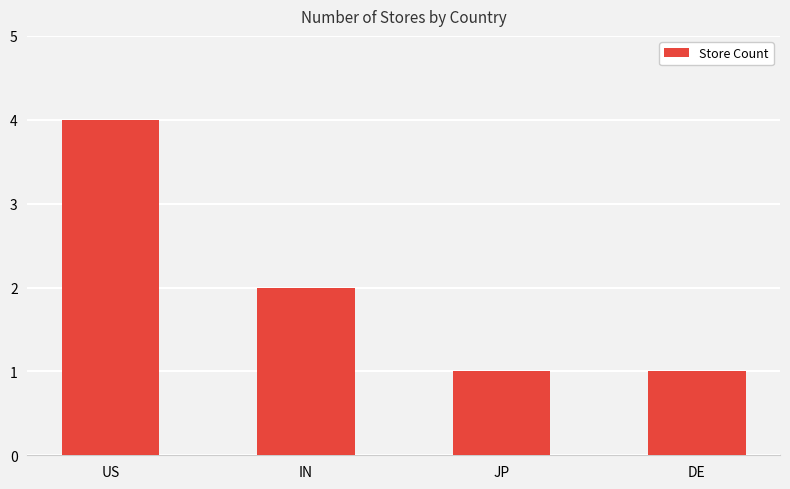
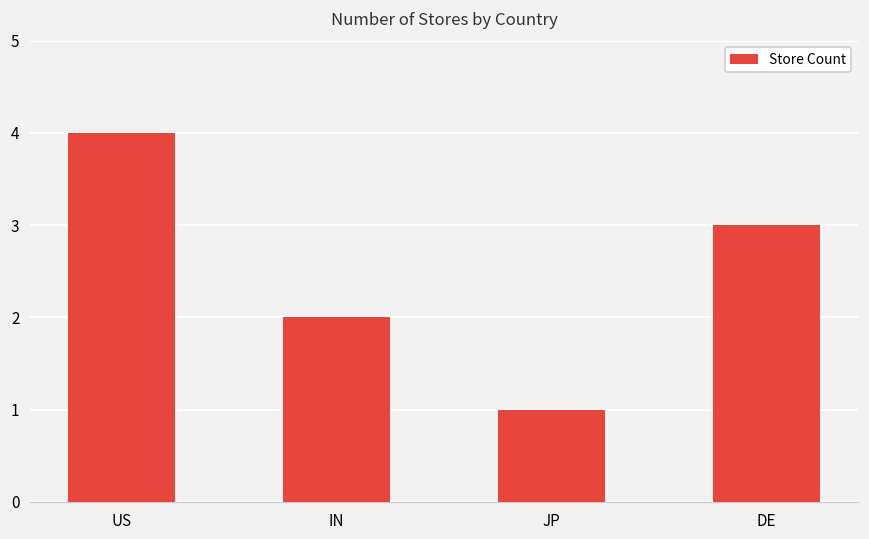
DE: 1 -> 3
